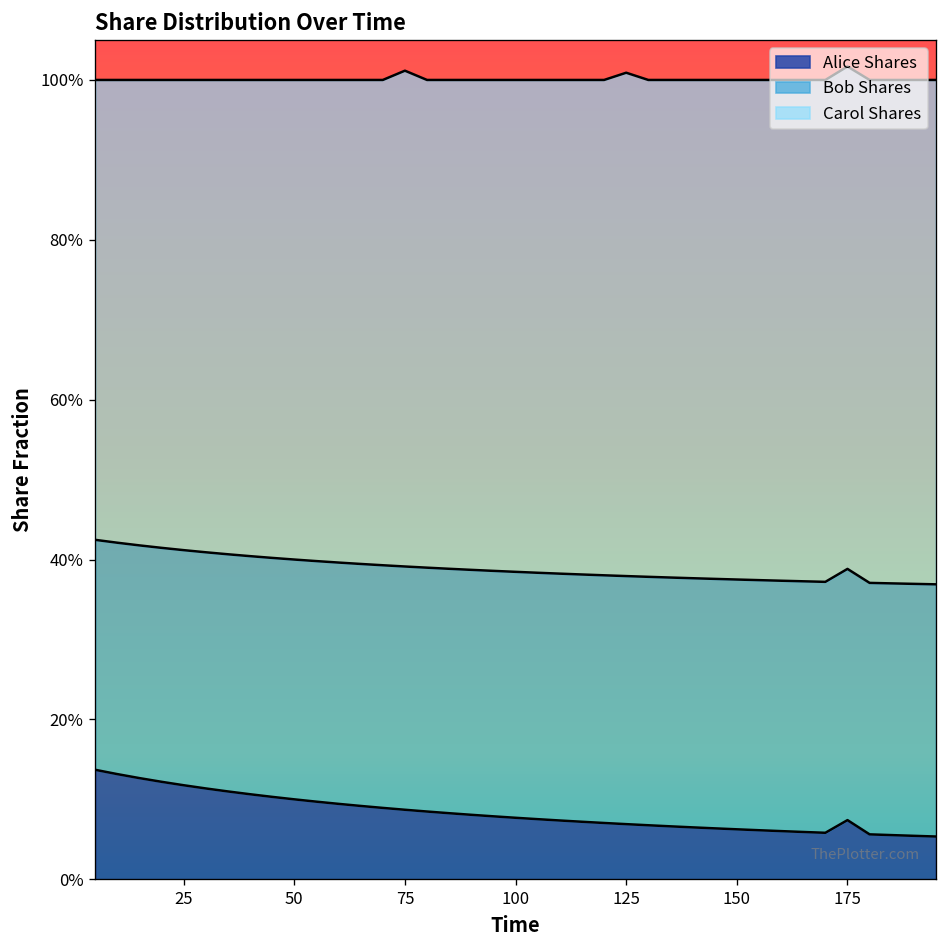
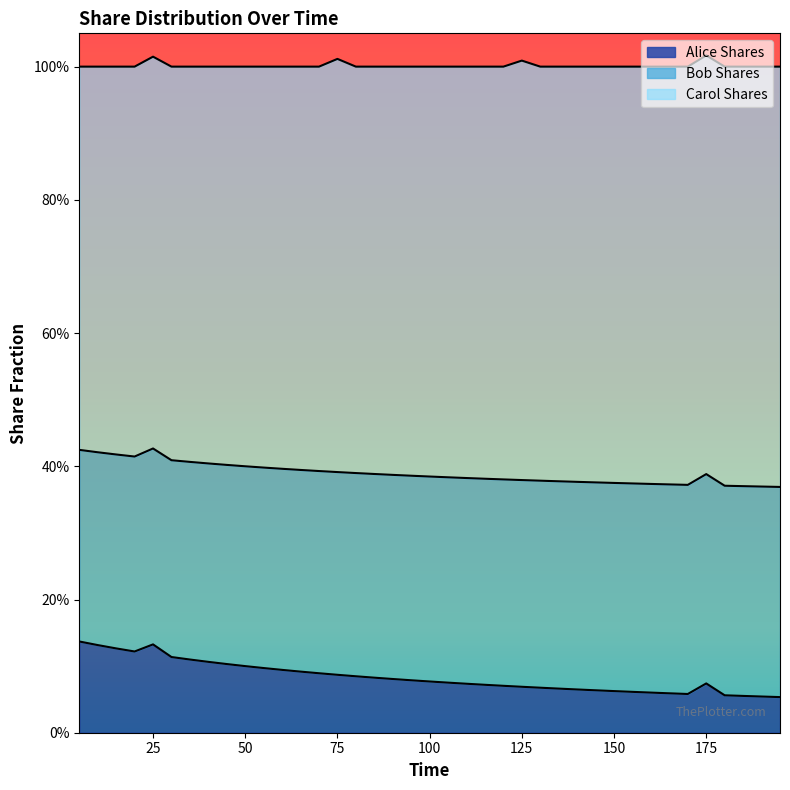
Alice Shares, 25: 12% -> 13%
